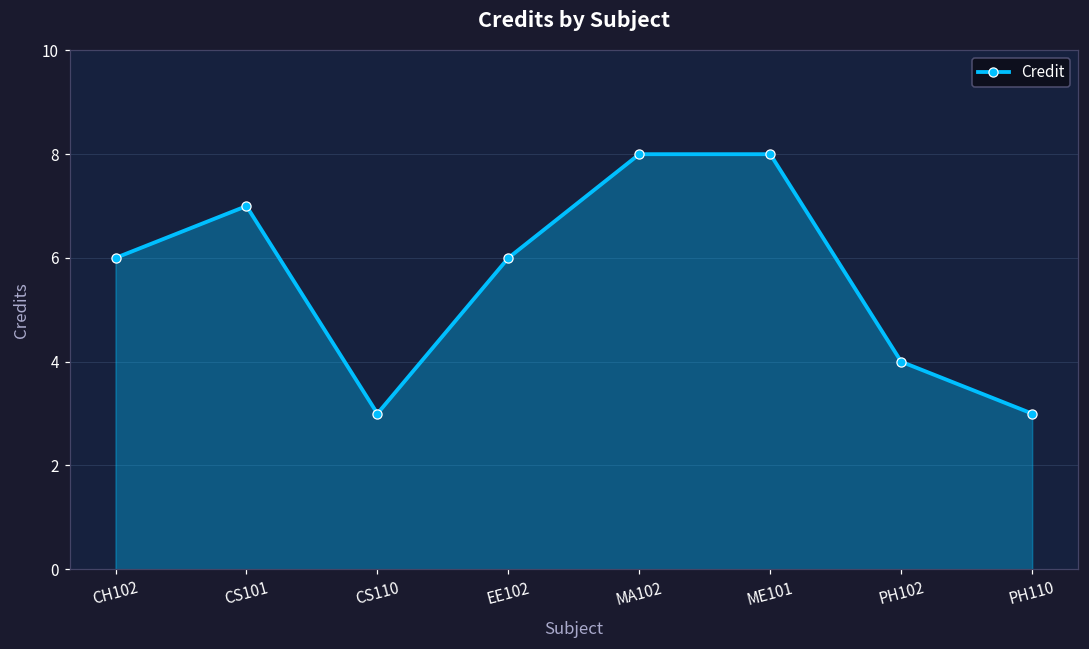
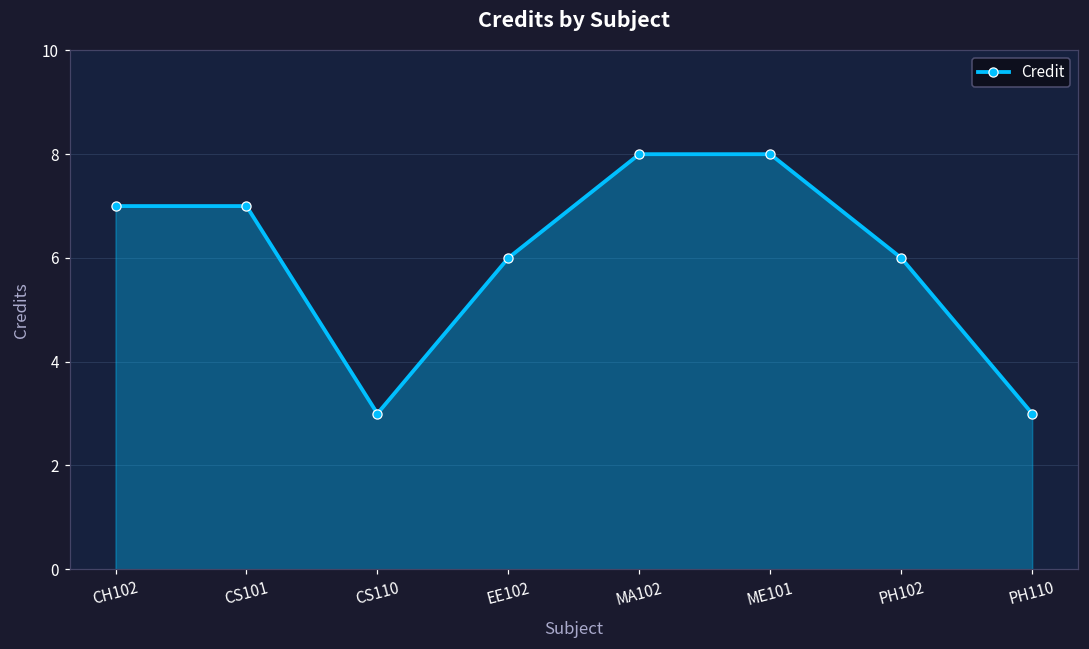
CH102: 6 -> 7
PH102: 4 -> 6
